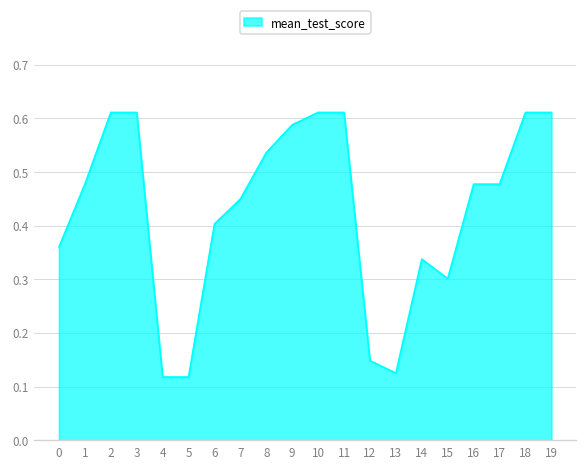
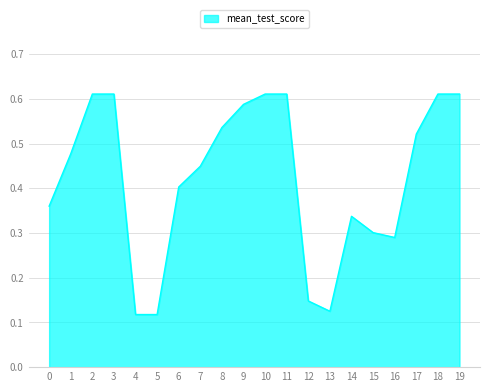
16: 0.48 -> 0.29
17: 0.48 -> 0.52
